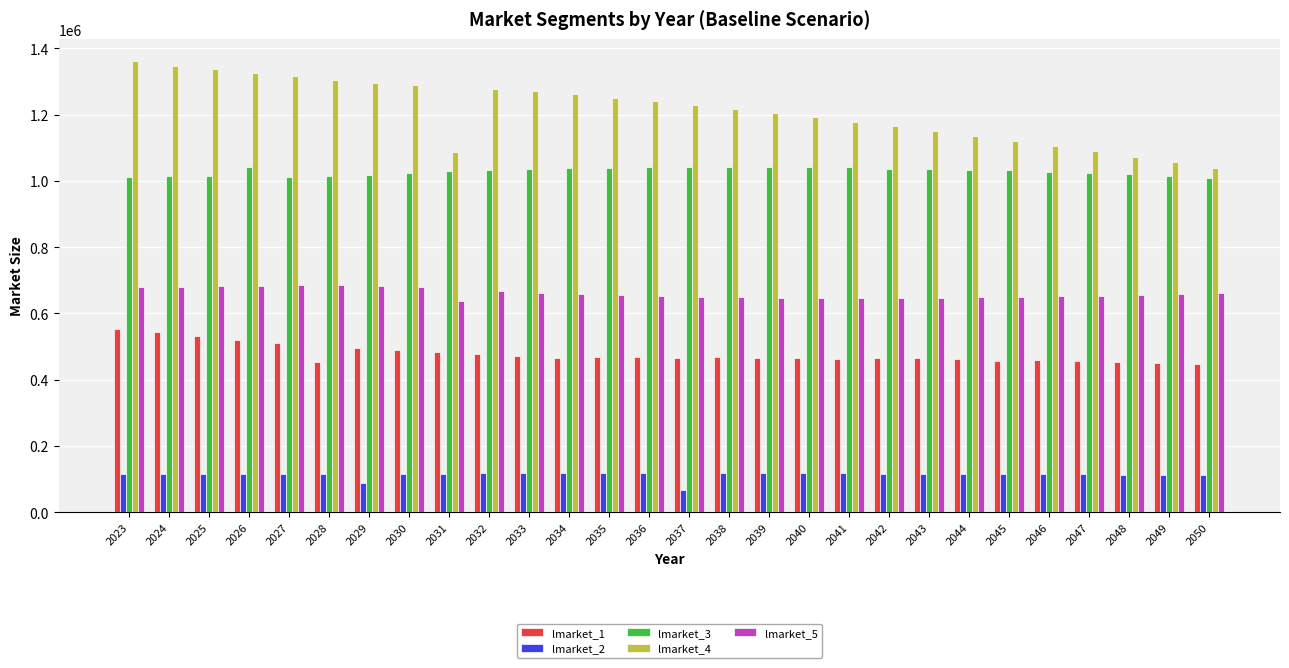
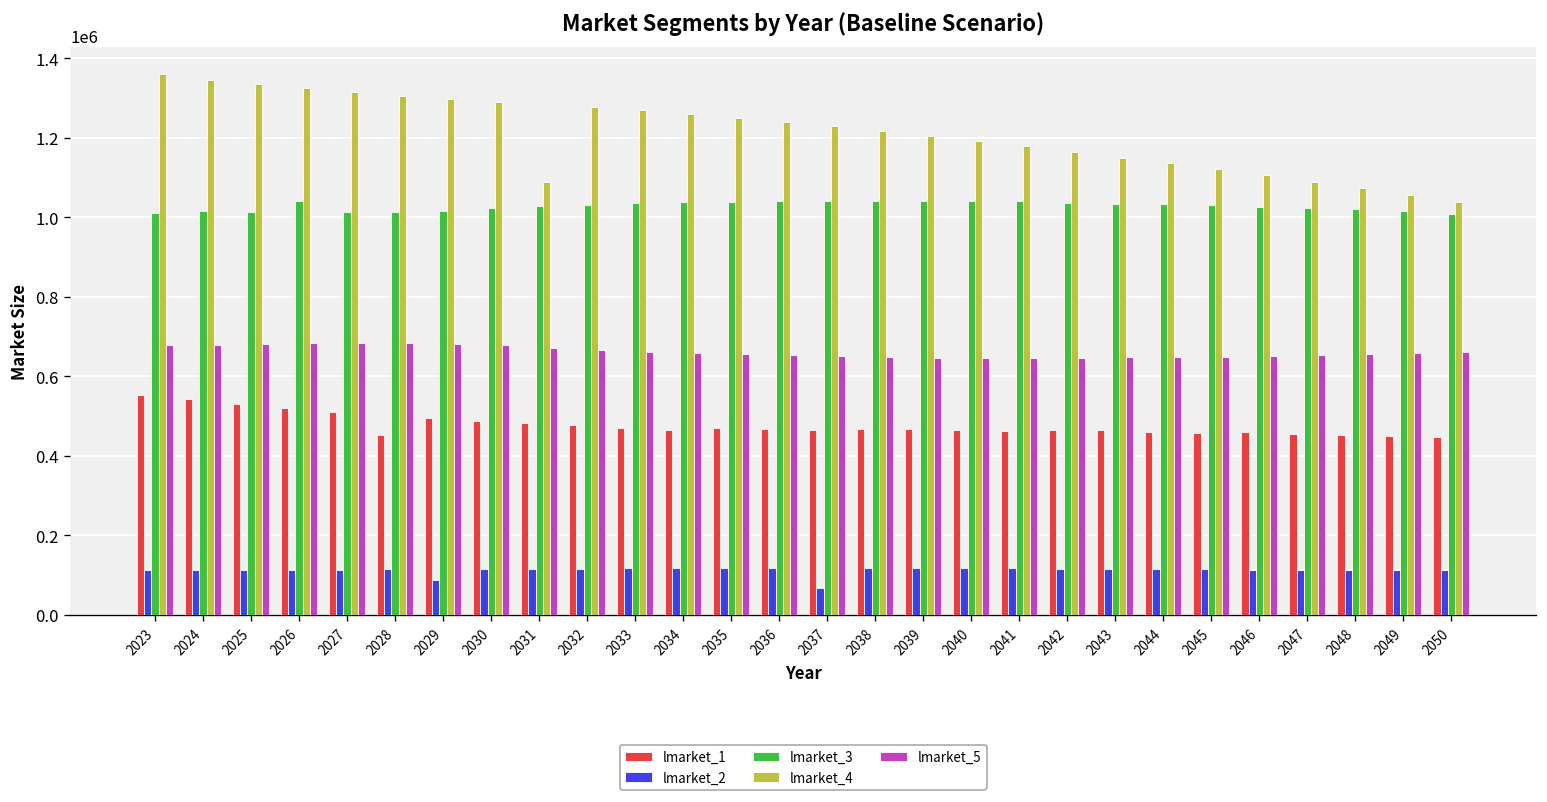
lmarket_5, 2031: 640000 -> 670000
